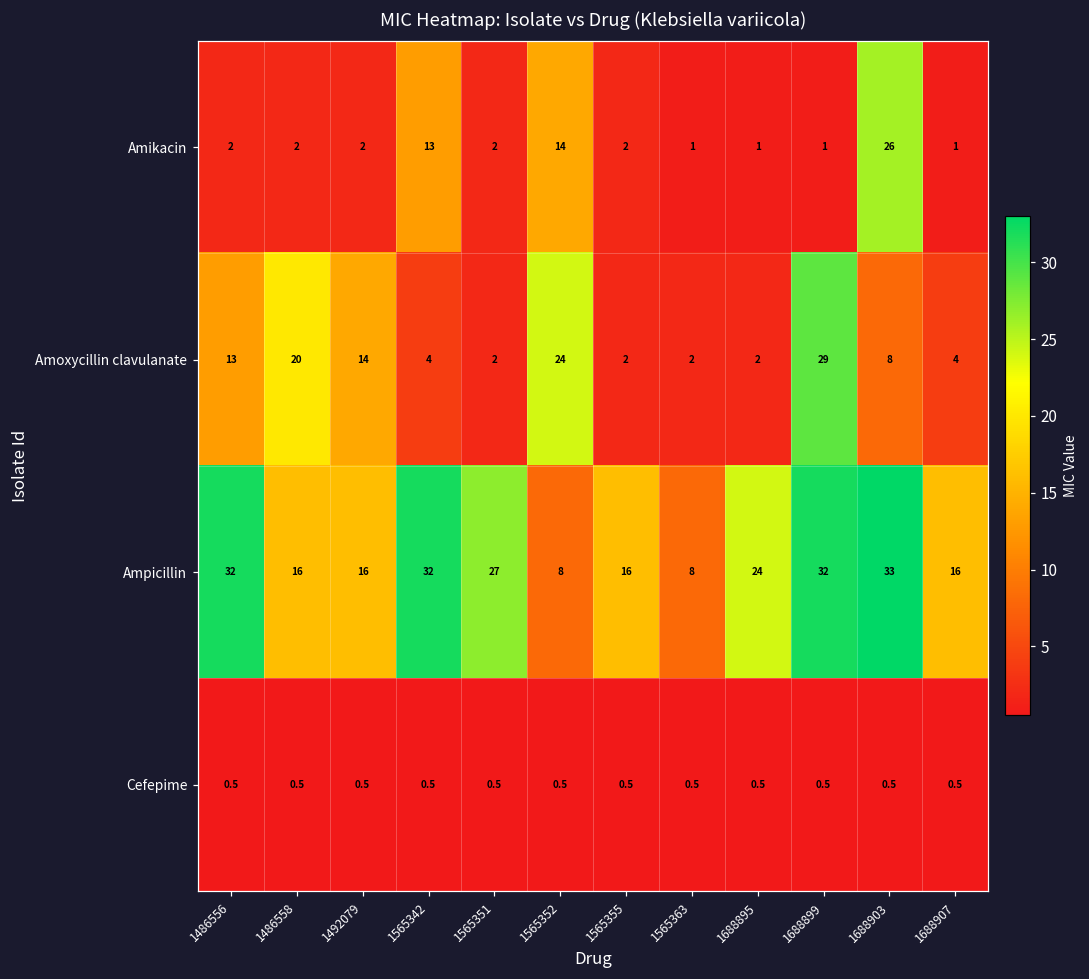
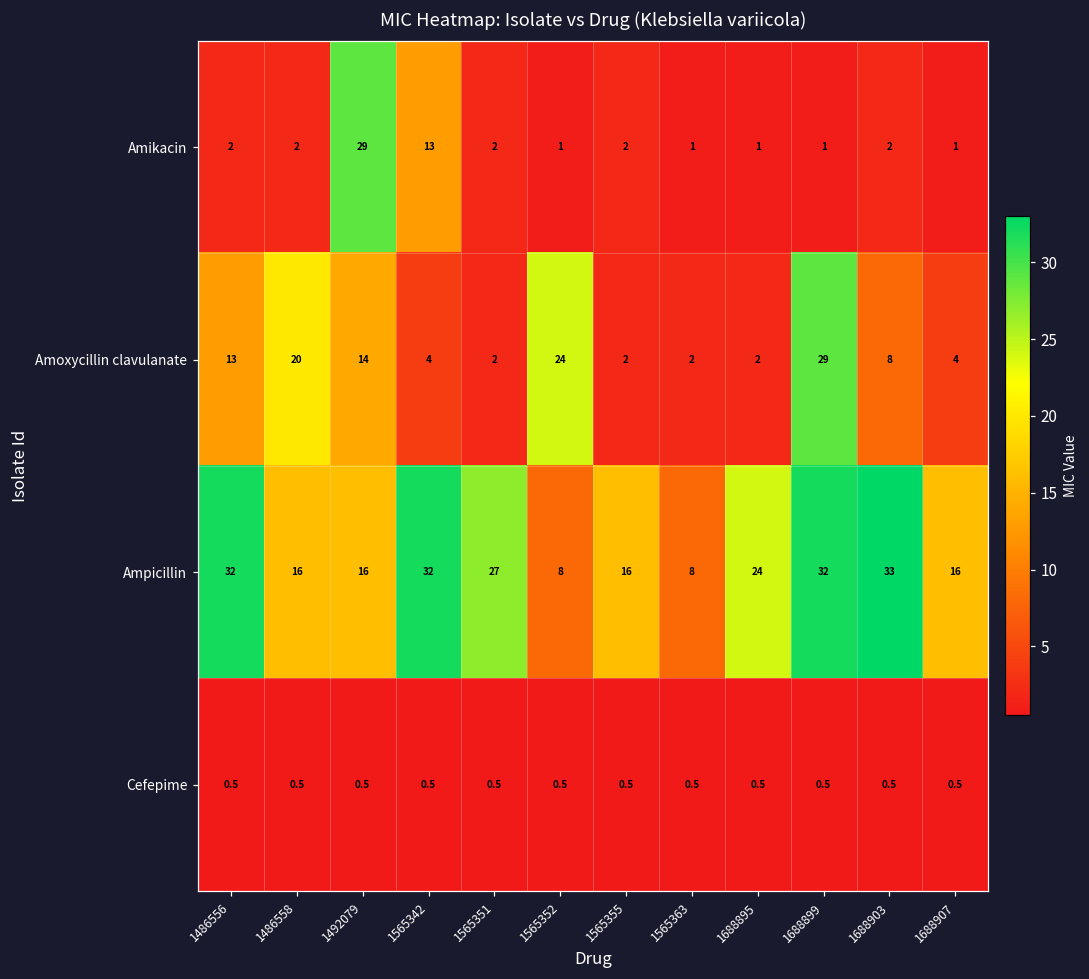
Amikacin, 1492079: 2 -> 29
Amikacin, 1565352: 14 -> 1
Amikacin, 1688903: 26 -> 2
